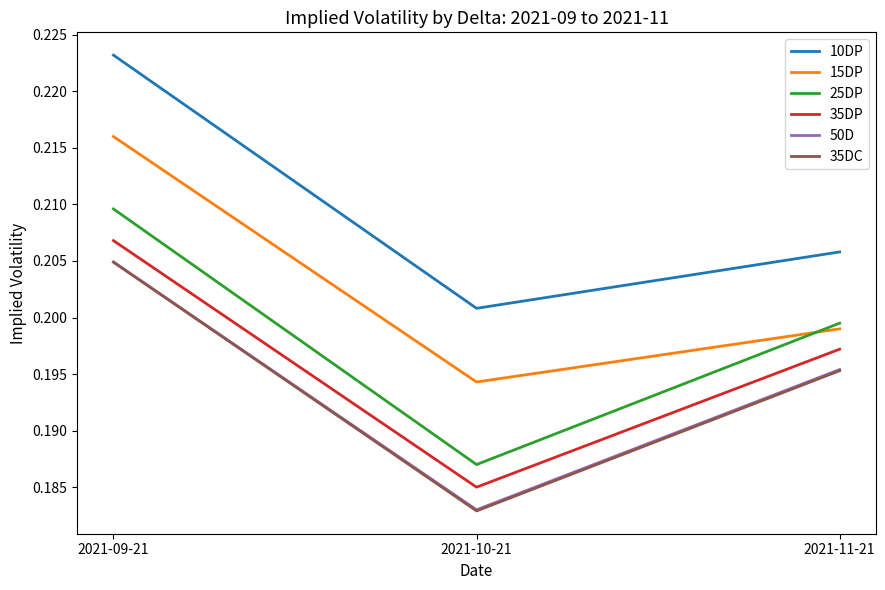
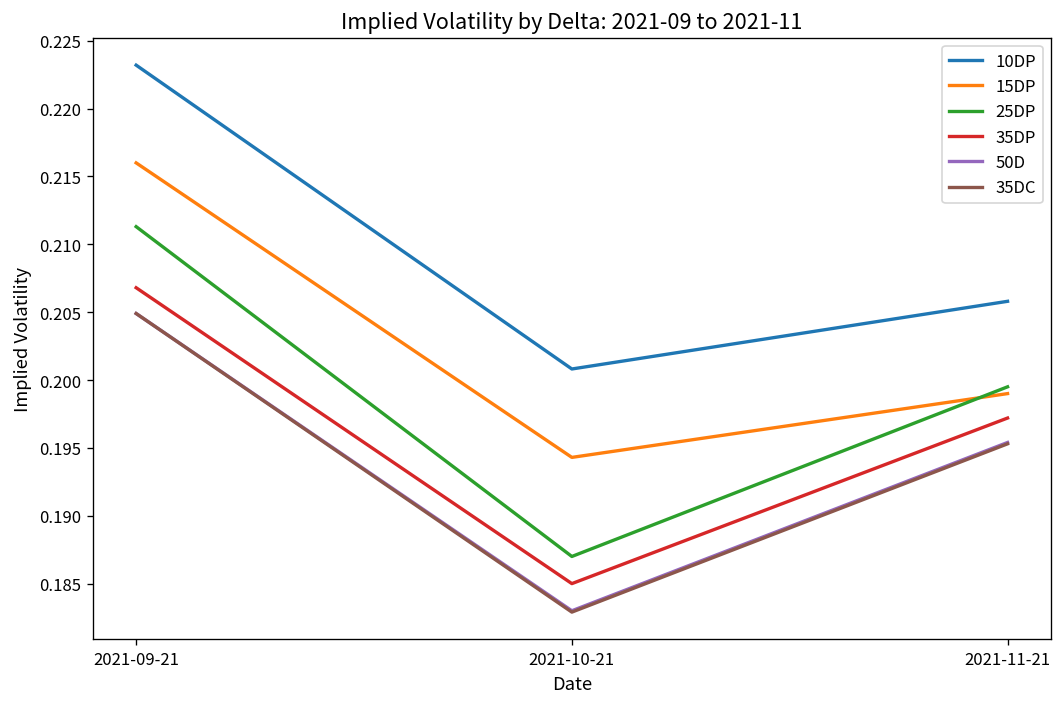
25DP, 2021-09-21: 0.2096 -> 0.2113
